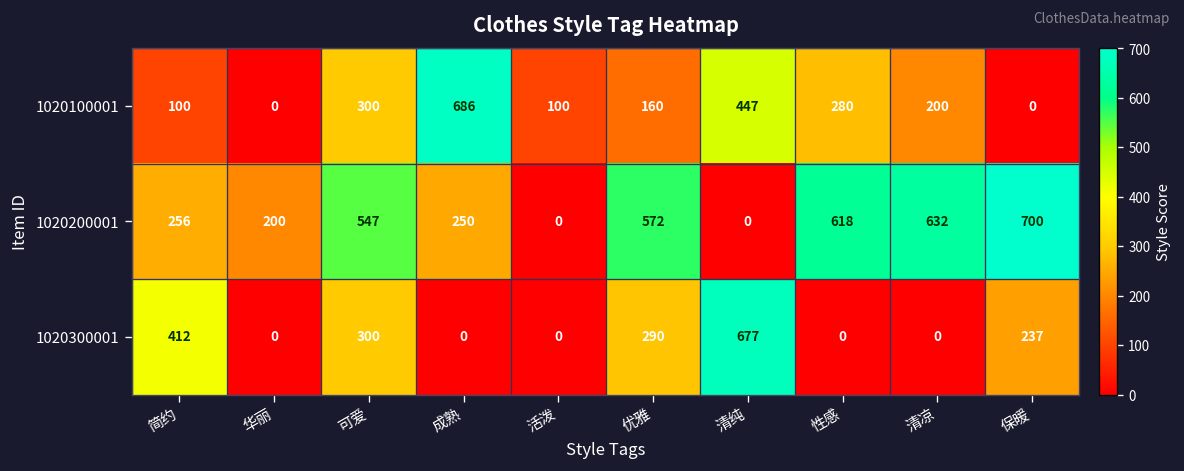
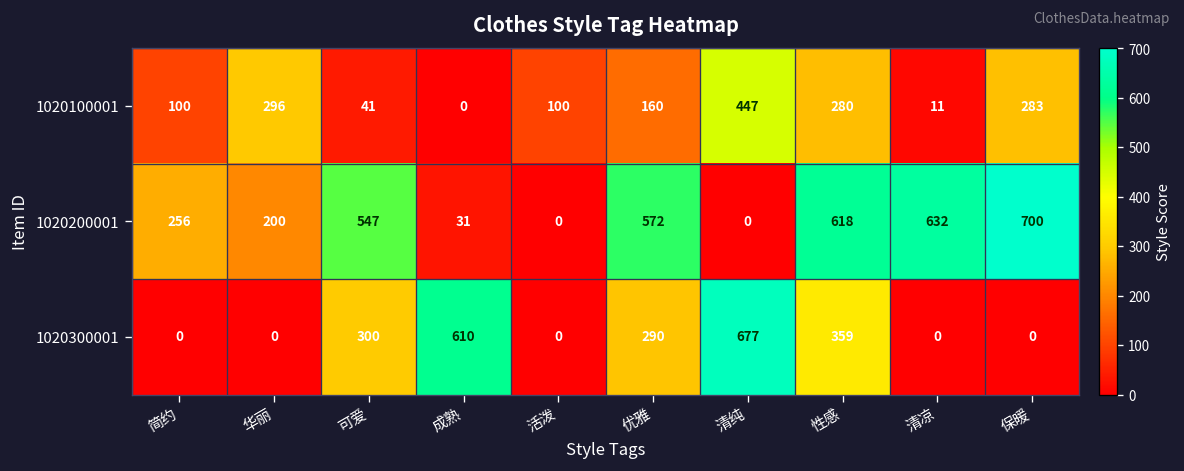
1020100001, 华丽: 0 -> 296
1020100001, 可爱: 300 -> 41
1020100001, 成熟: 686 -> 0
1020100001, 清凉: 200 -> 11
1020100001, 保暖: 0 -> 283
1020200001, 成熟: 250 -> 31
1020300001, 简约: 412 -> 0
1020300001, 成熟: 0 -> 610
1020300001, 性感: 0 -> 359
1020300001, 保暖: 237 -> 0
